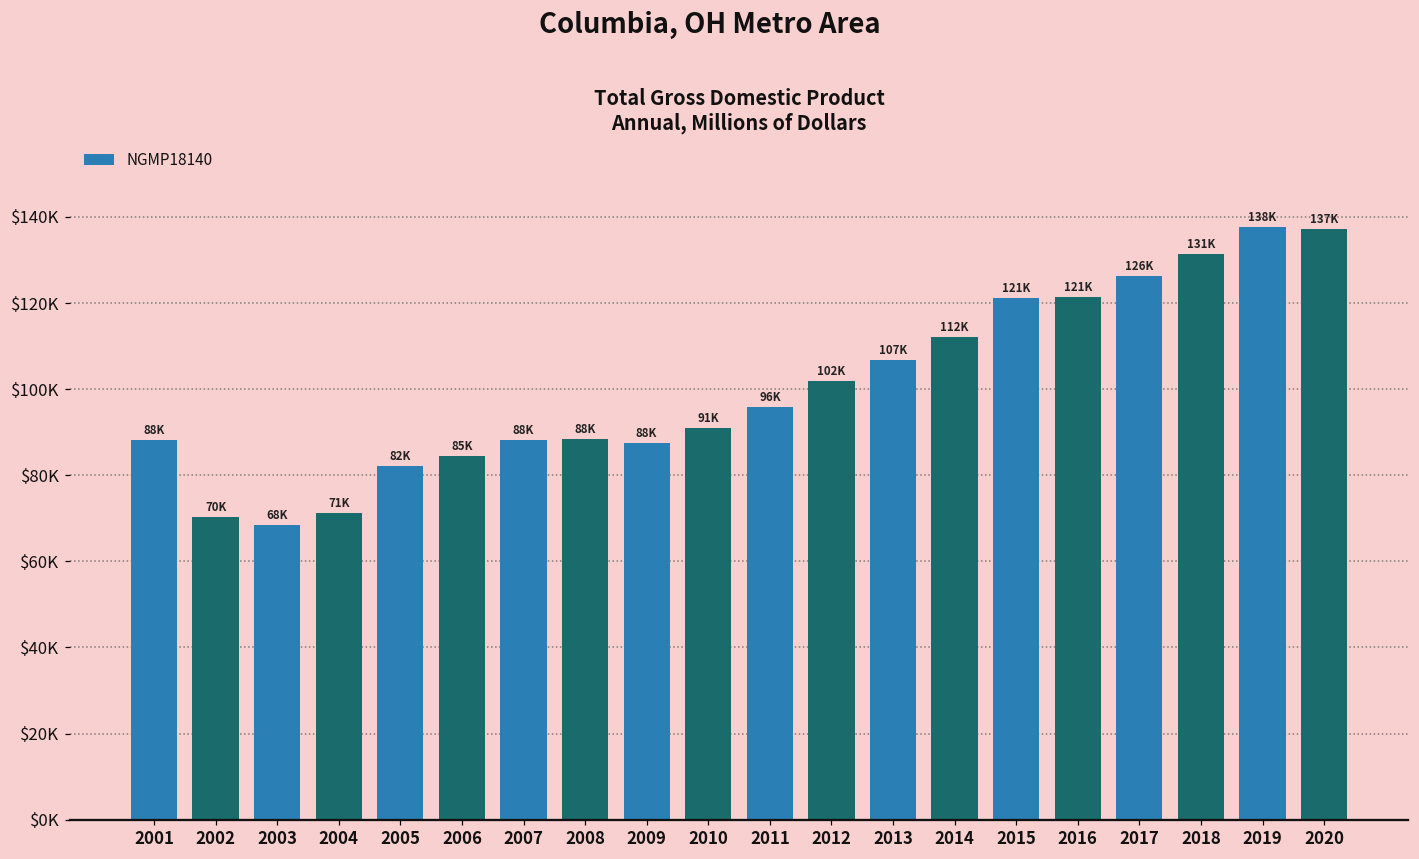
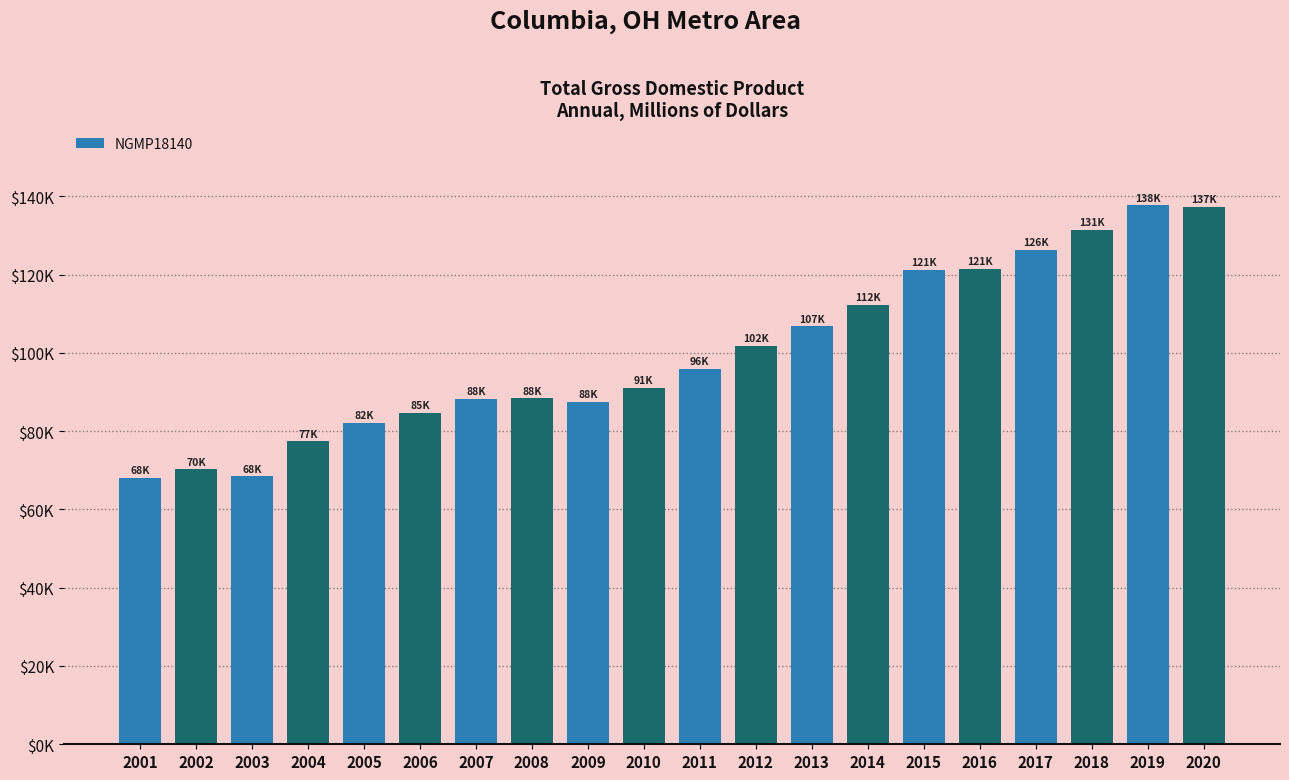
2001: 88K -> 68K
2004: 71K -> 77K
